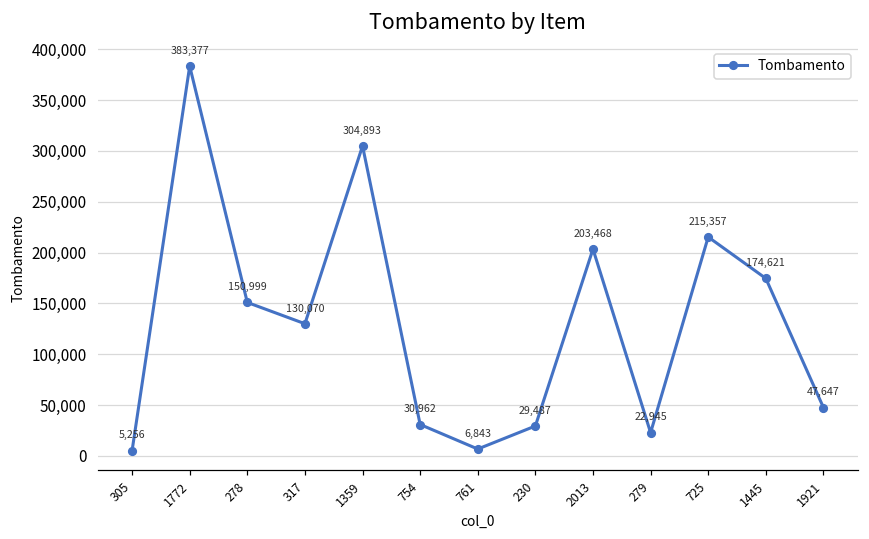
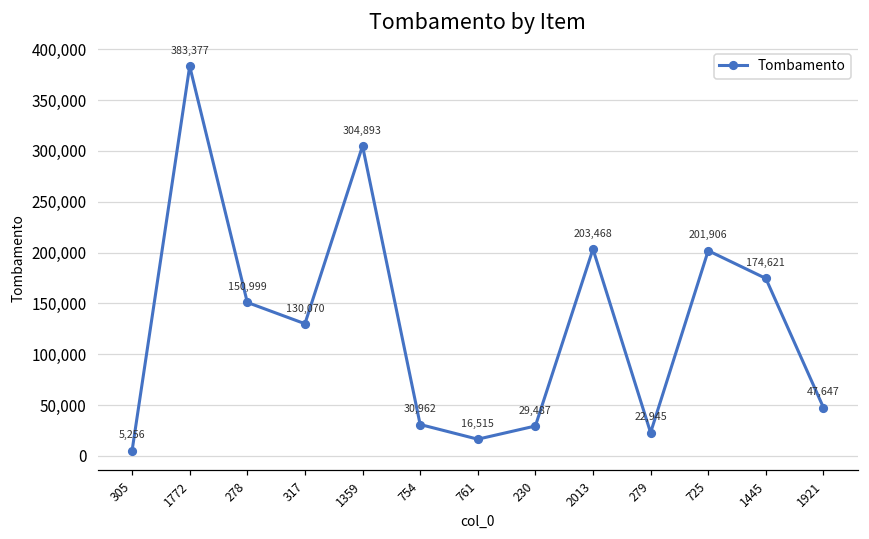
761: 6,843 -> 16,515
725: 215,357 -> 201,906
